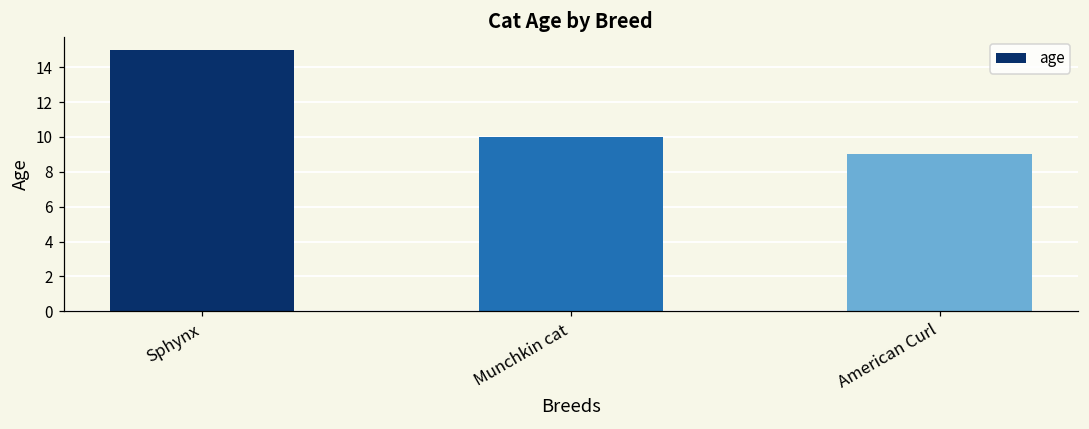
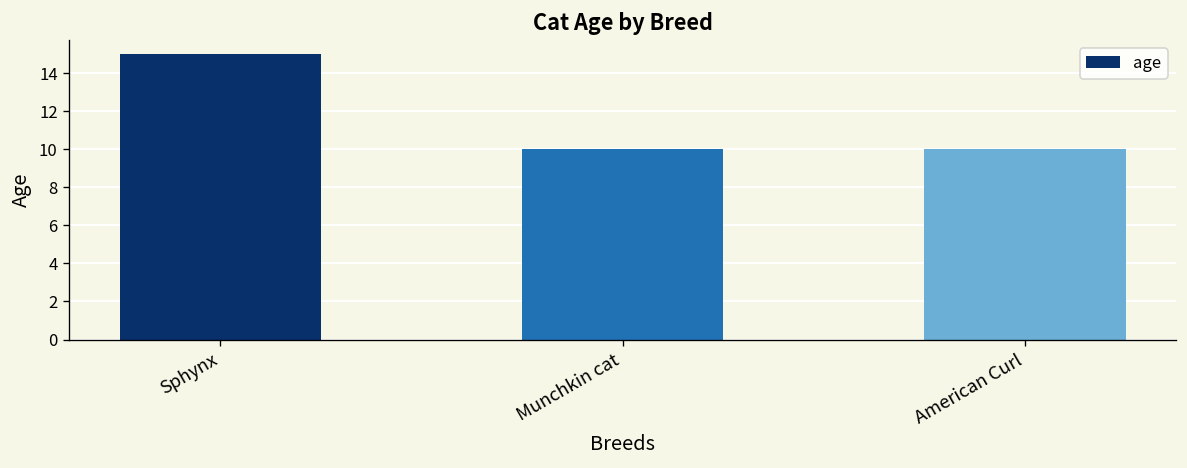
American Curl: 9 -> 10
